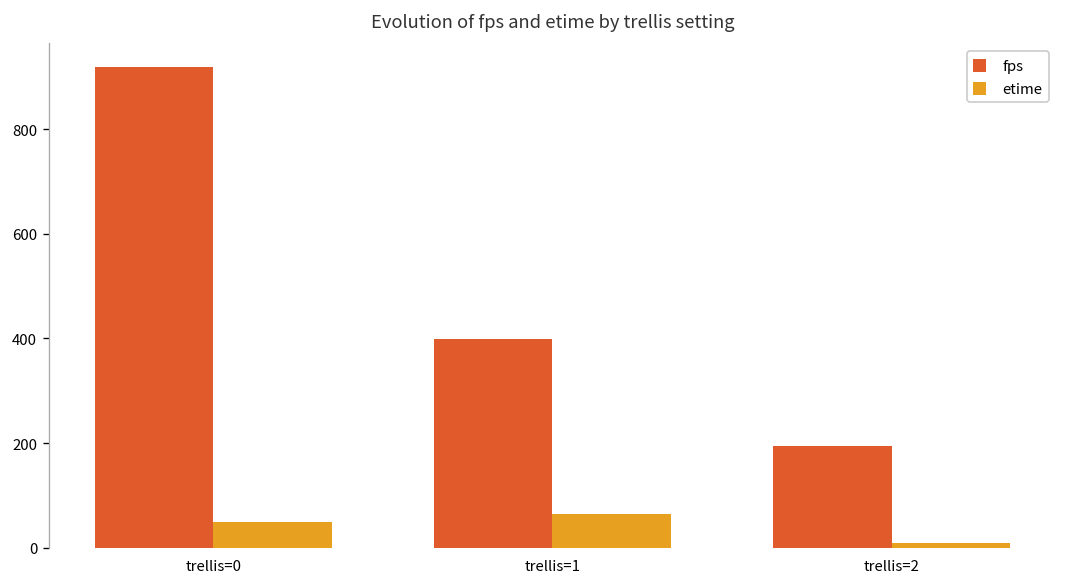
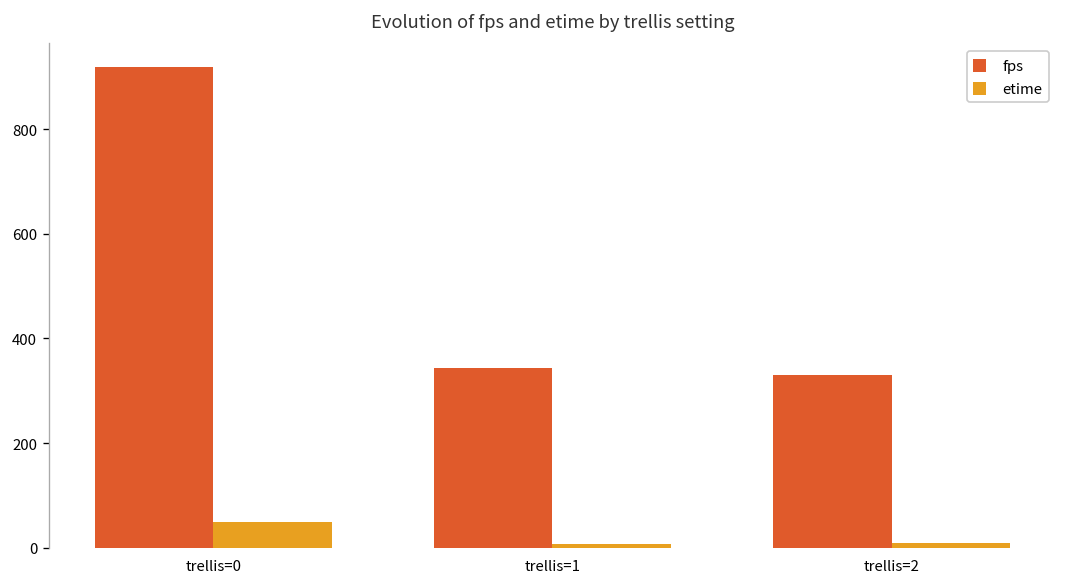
fps, trellis=1: 400 -> 340
etime, trellis=1: 70 -> 10
fps, trellis=2: 190 -> 330
